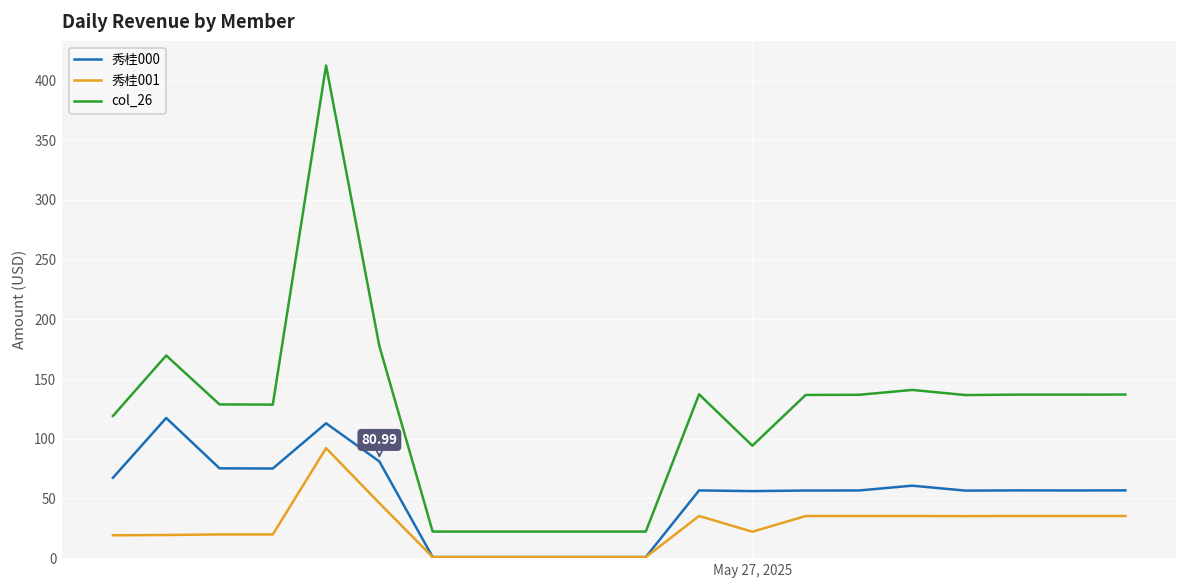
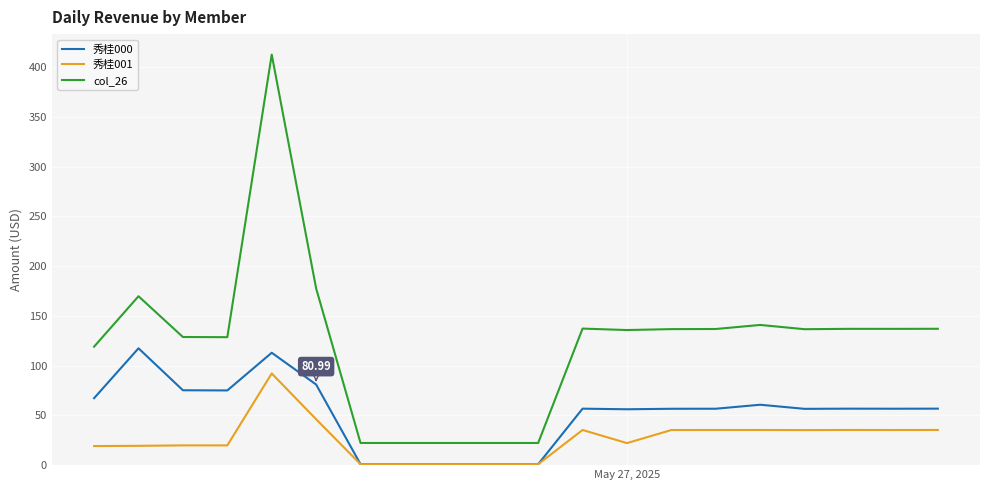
col_26, May 27, 2025: 90 -> 140
